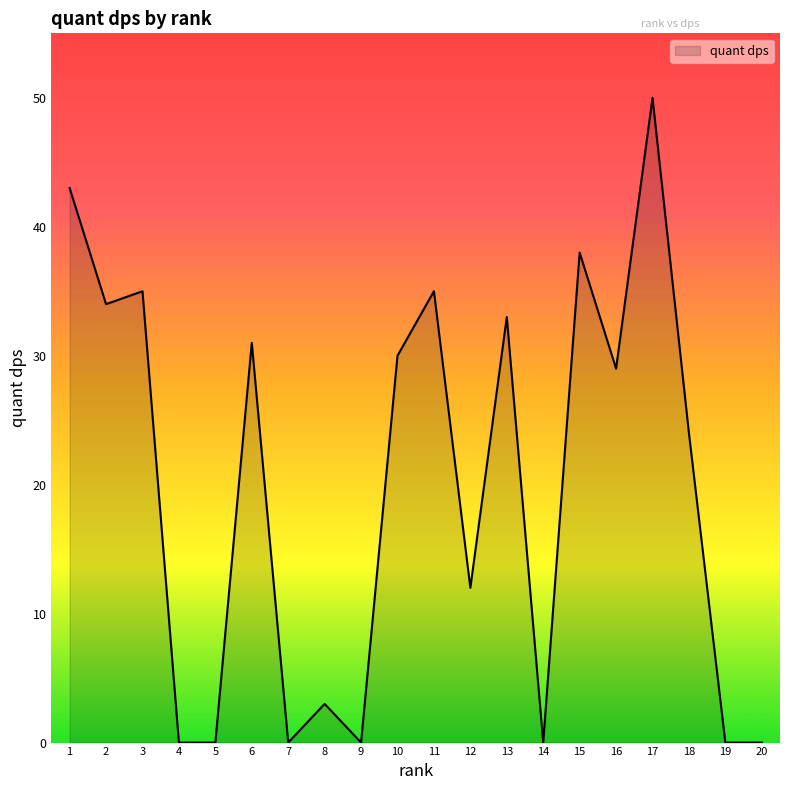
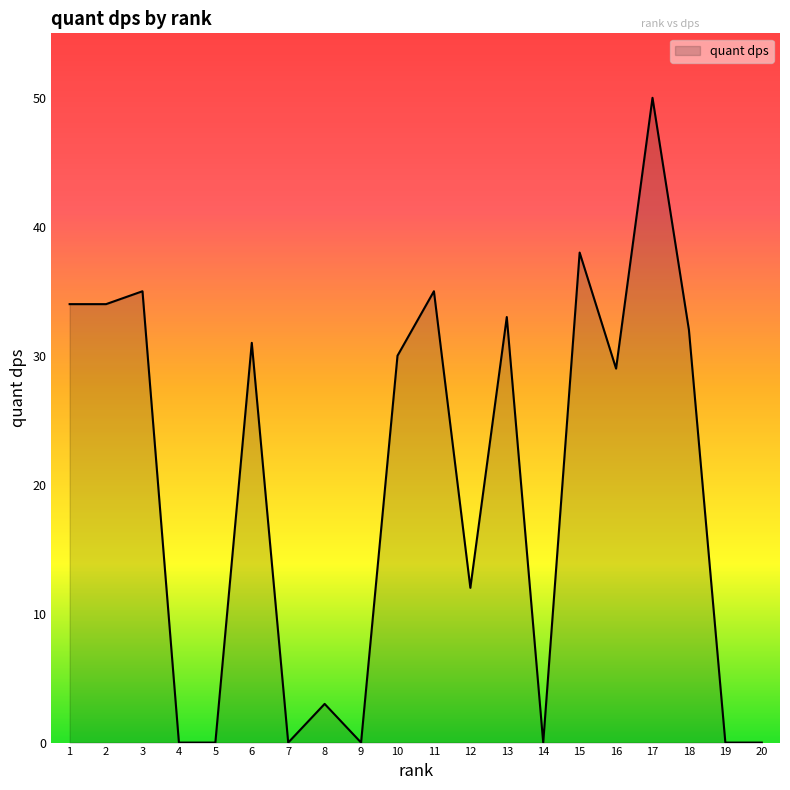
1: 43 -> 34
18: 24 -> 32
